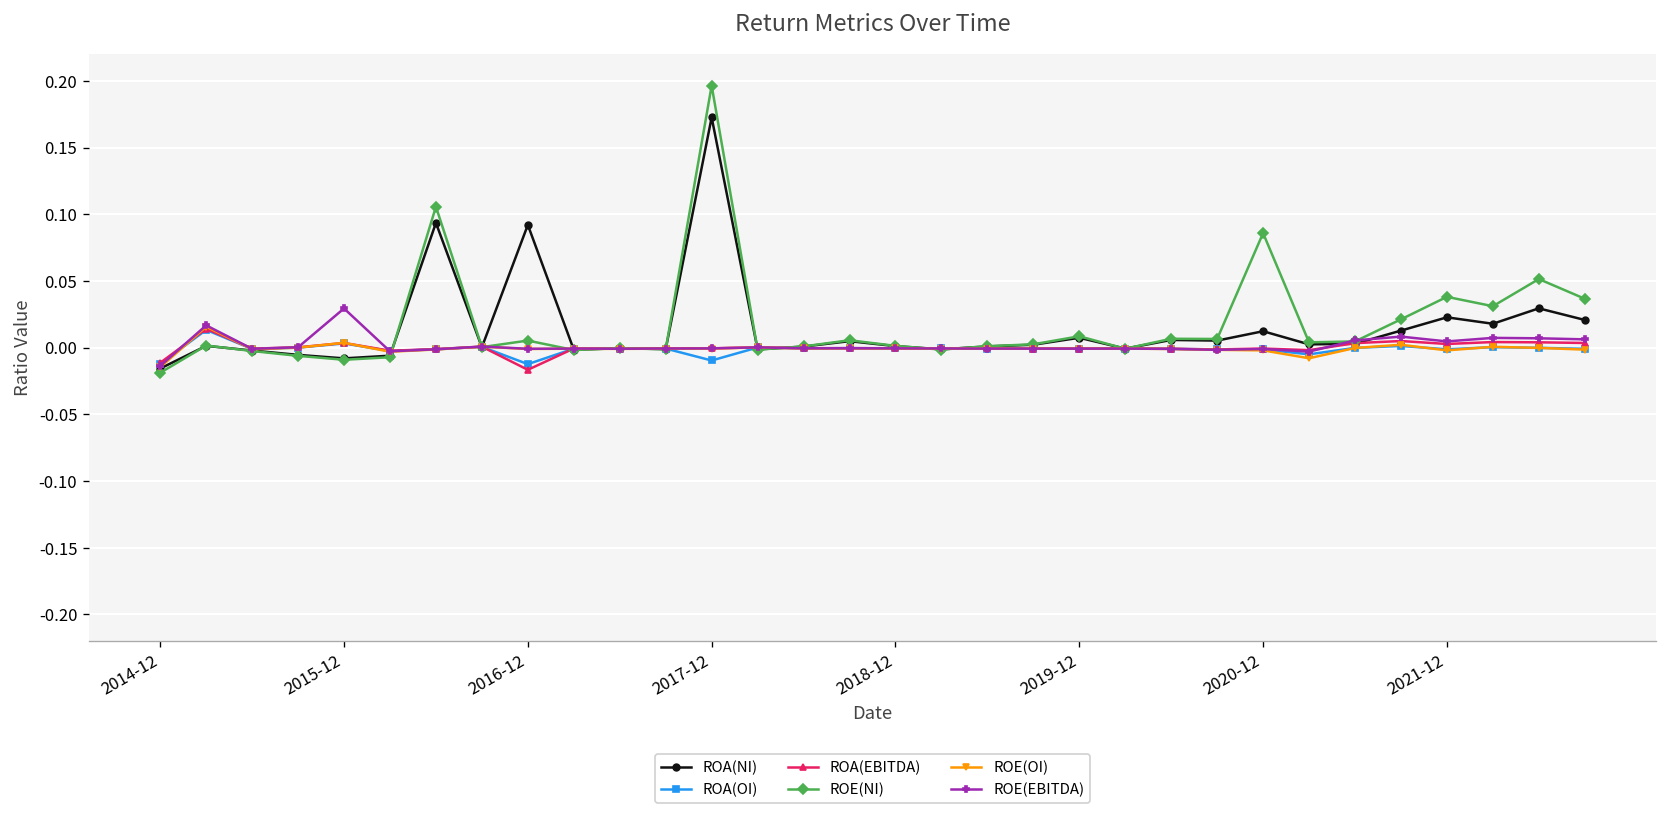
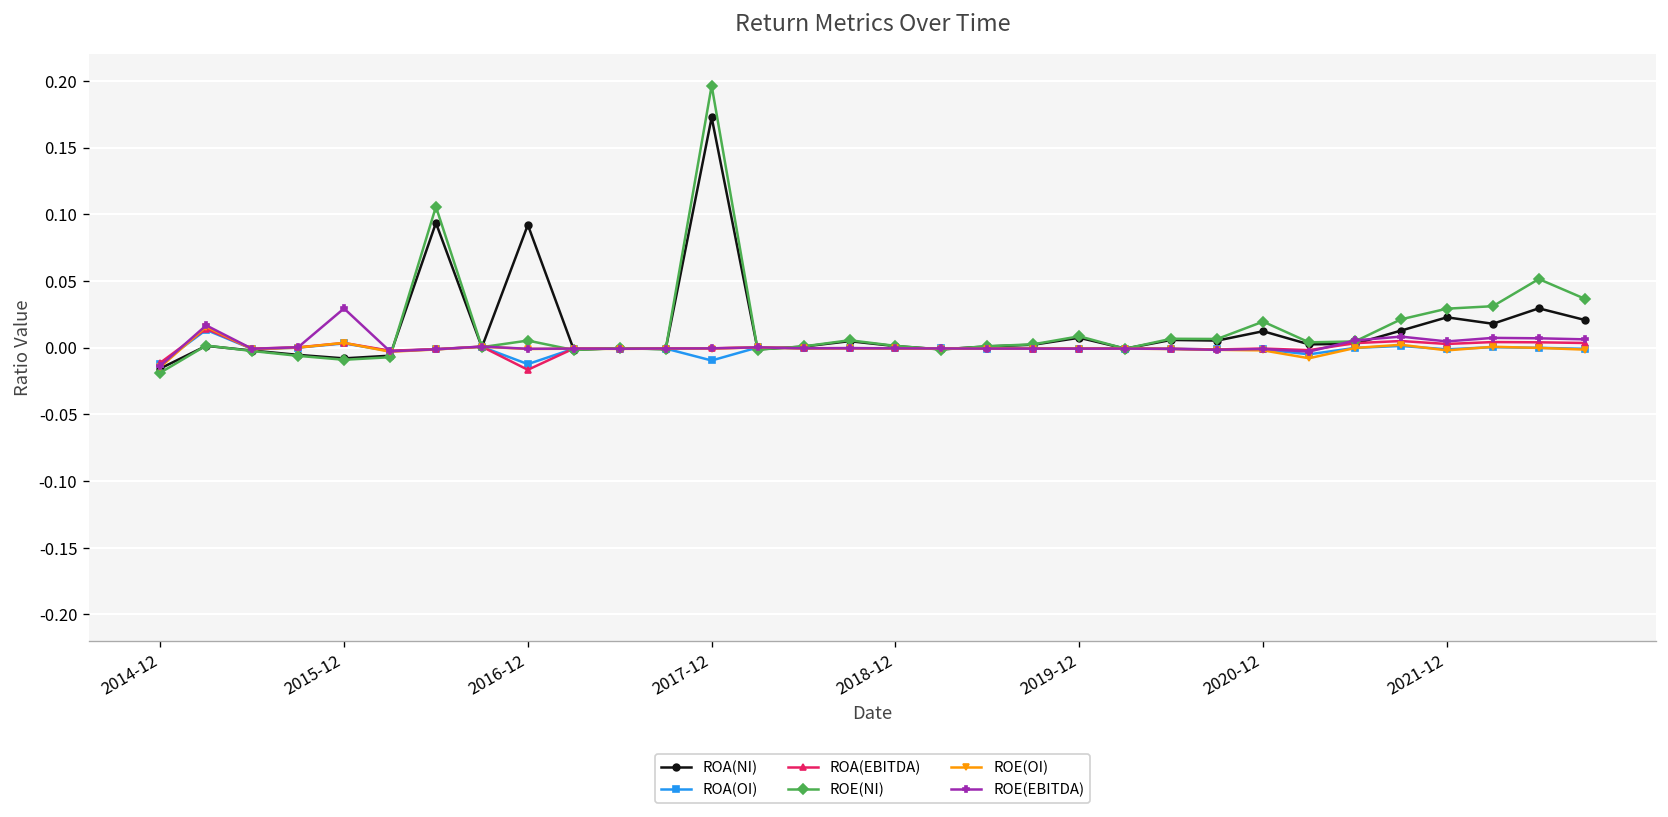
ROE(NI), 2020-12: 0.086 -> 0.020
ROE(NI), 2021-12: 0.038 -> 0.029
